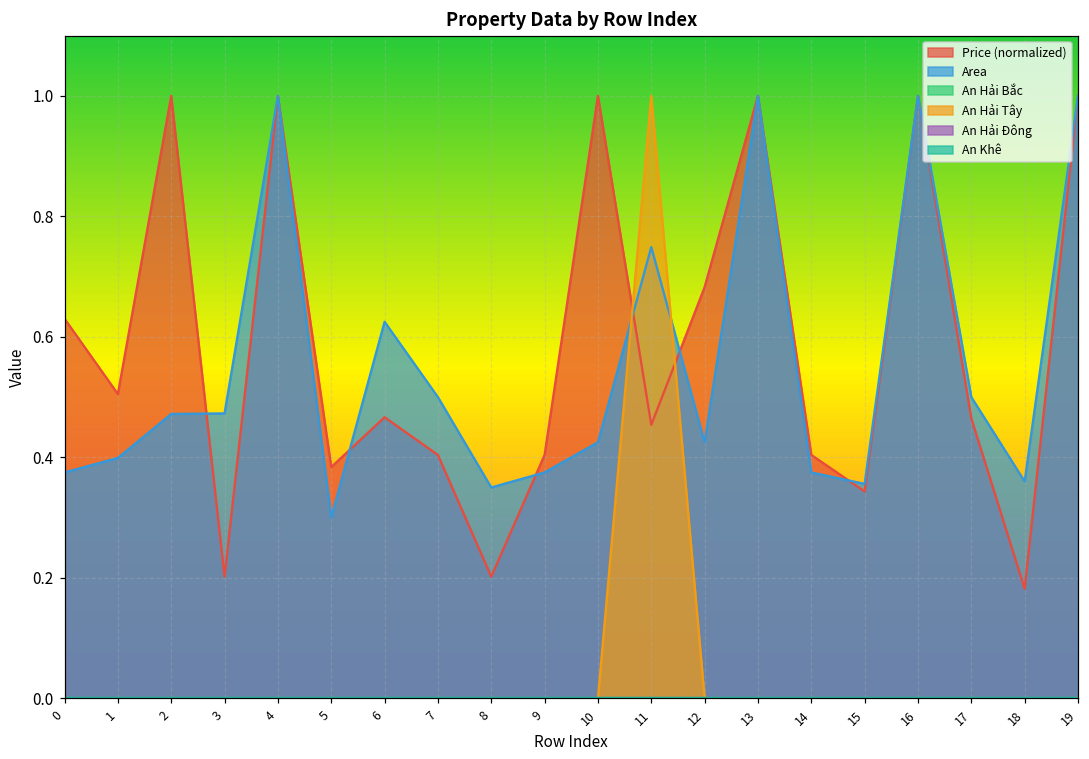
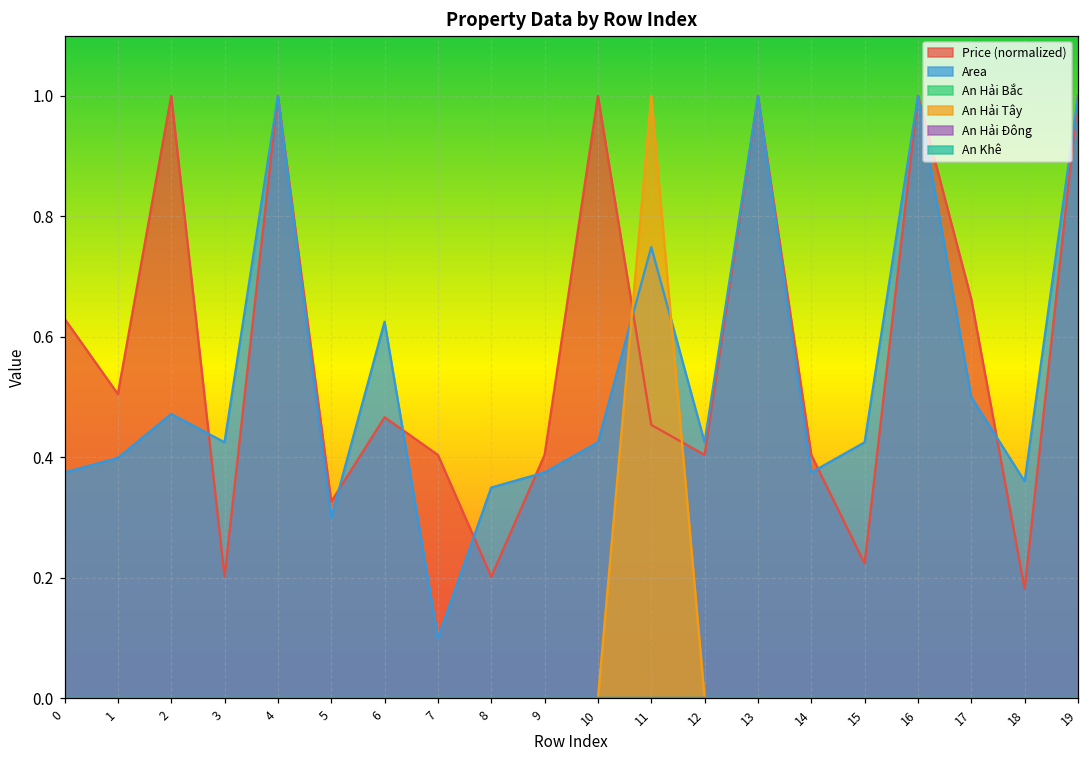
Area, 3: 0.47 -> 0.43
Price (normalized), 5: 0.38 -> 0.33
Area, 7: 0.5 -> 0.1
Price (normalized), 12: 0.68 -> 0.40
Price (normalized), 15: 0.34 -> 0.22
Area, 15: 0.36 -> 0.43
Price (normalized), 17: 0.46 -> 0.66
